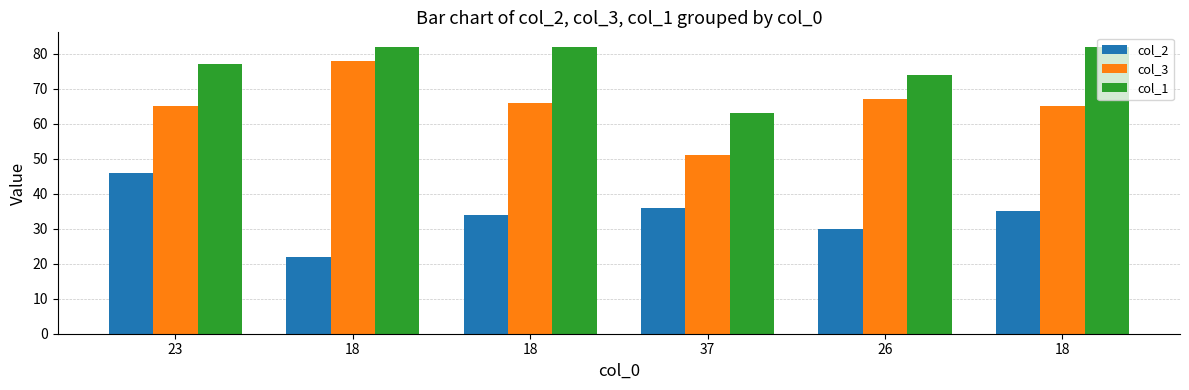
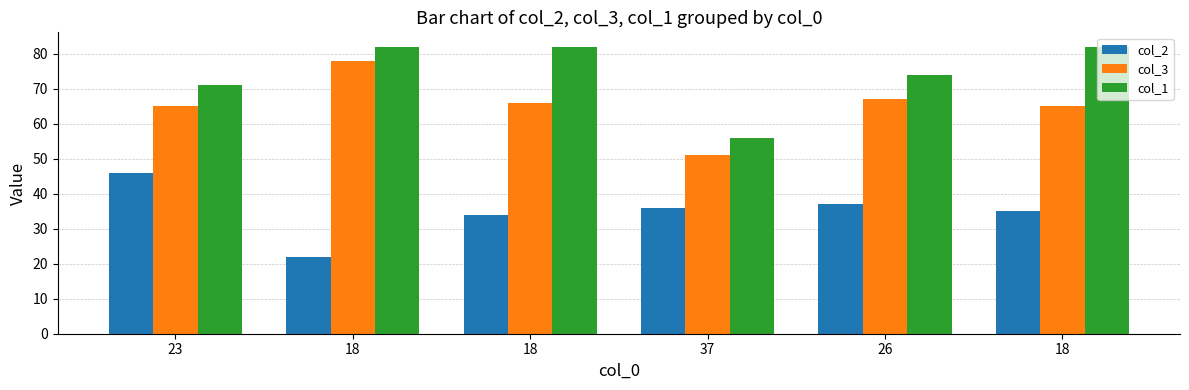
col_1, 23: 77 -> 71
col_1, 37: 63 -> 56
col_2, 26: 30 -> 37
